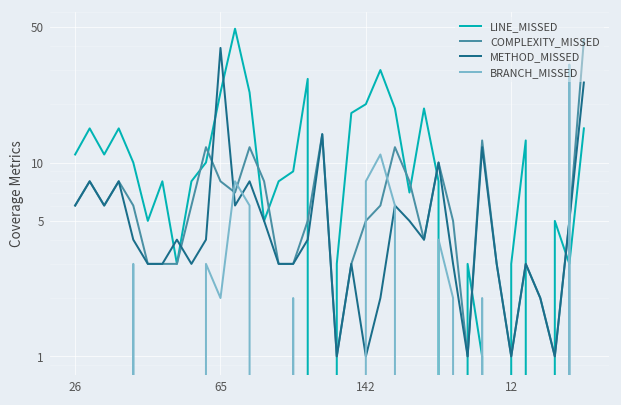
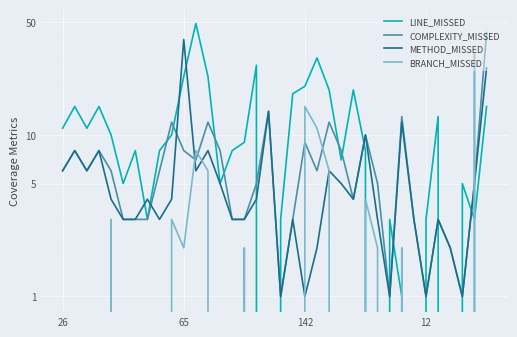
COMPLEXITY_MISSED, 142: 5 -> 9
BRANCH_MISSED, 142: 8 -> 15
